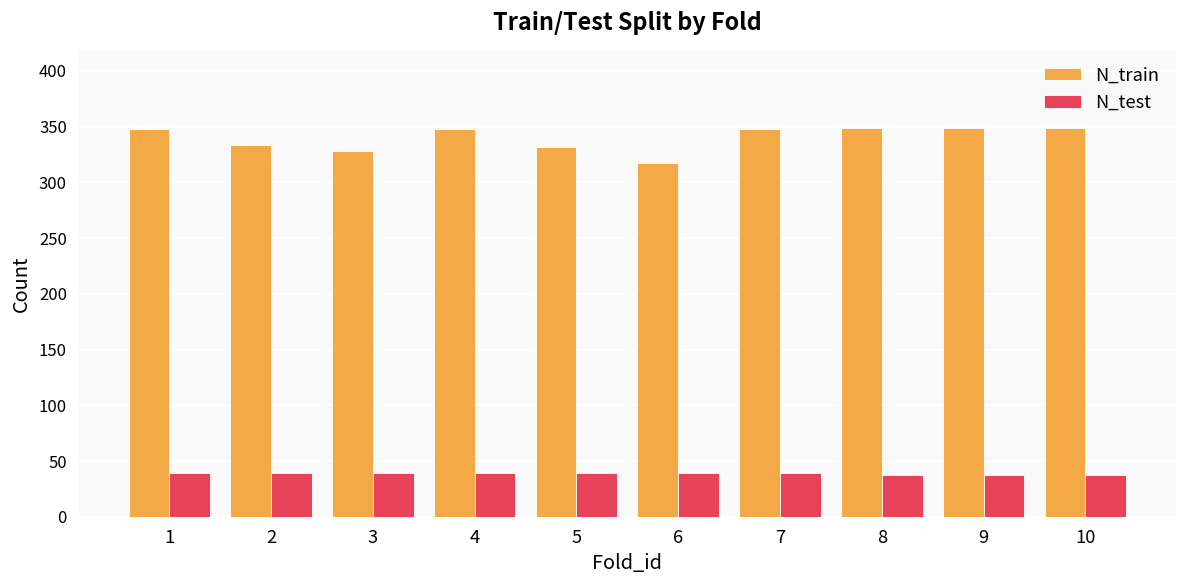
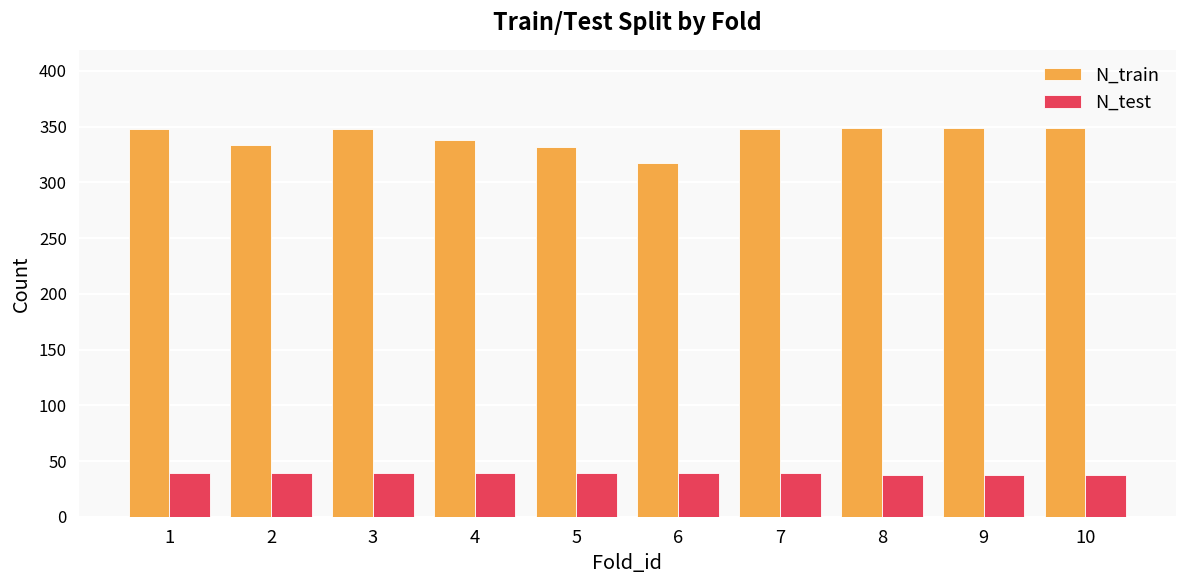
N_train, 3: 330 -> 350
N_train, 4: 350 -> 340
